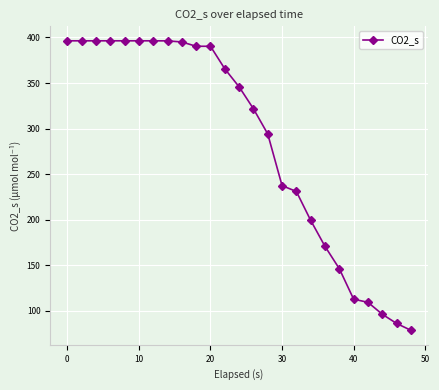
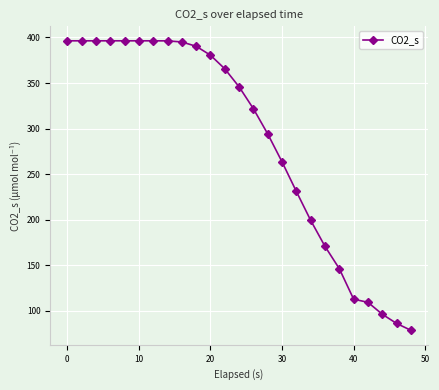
20: 390 -> 380
30: 240 -> 260
